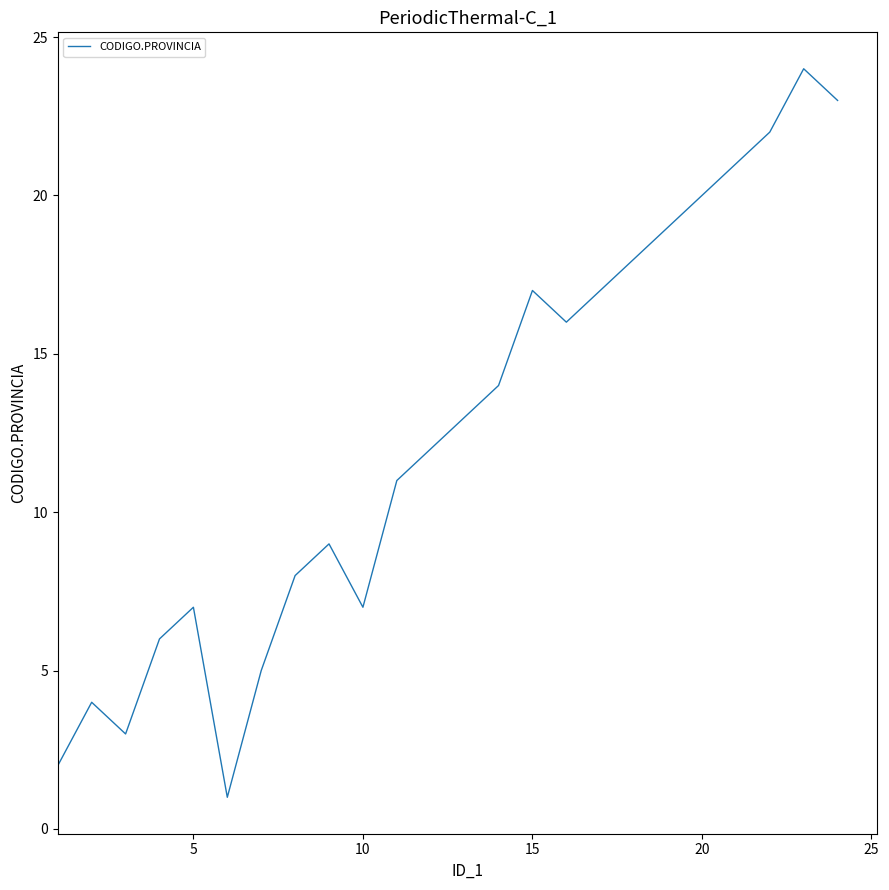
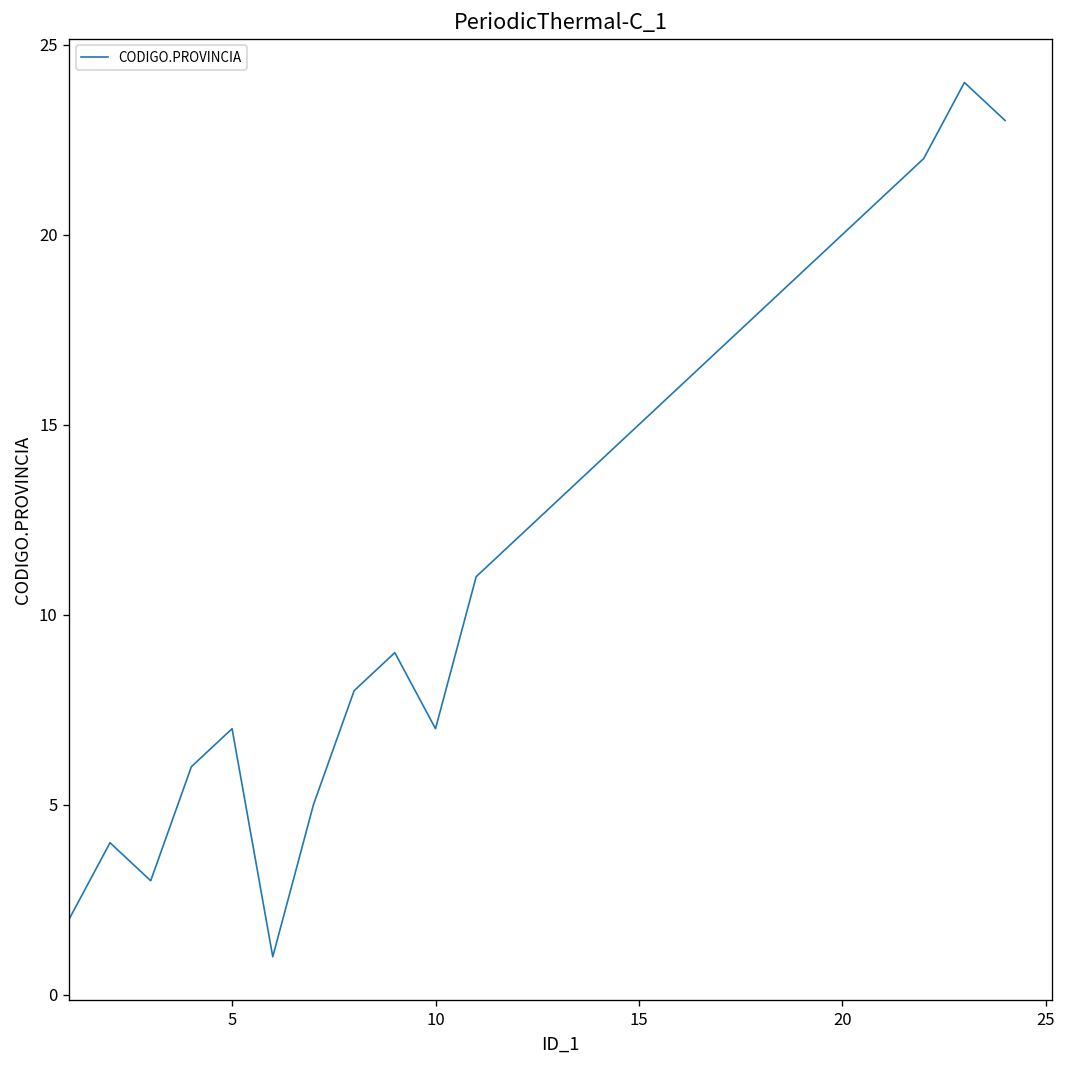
15: 17 -> 15
